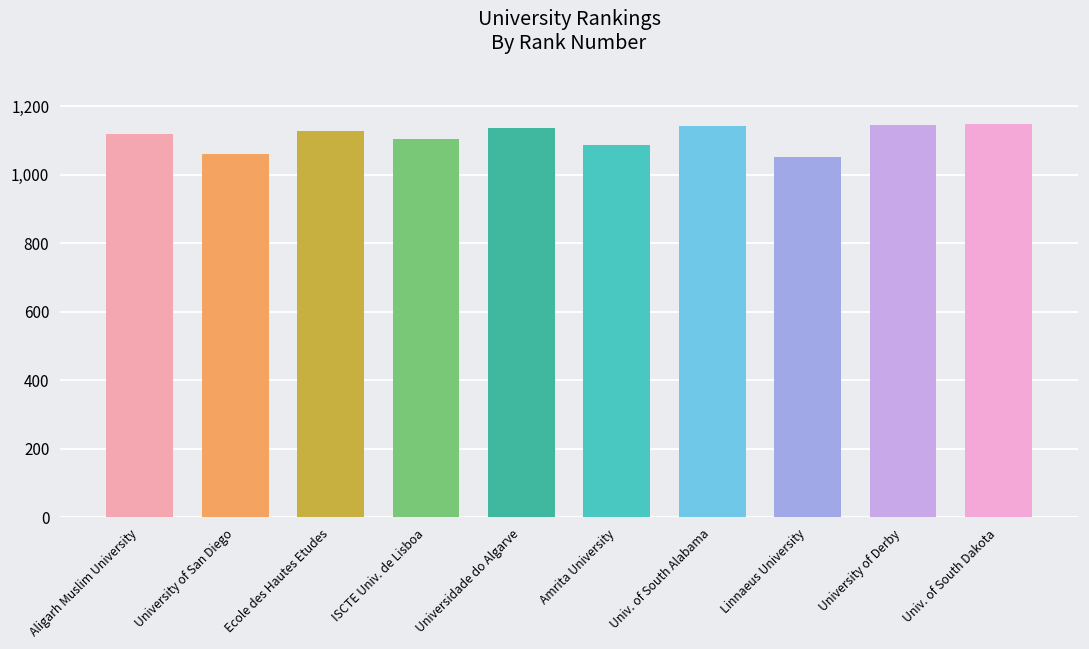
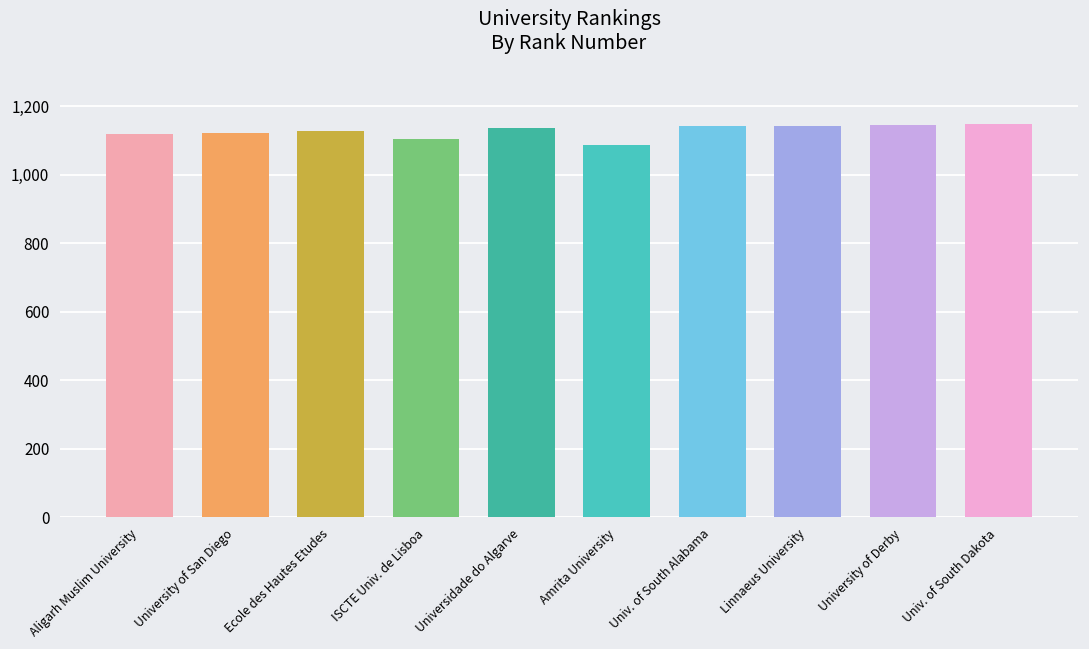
University of San Diego: 1,060 -> 1,120
Linnaeus University: 1,050 -> 1,140
